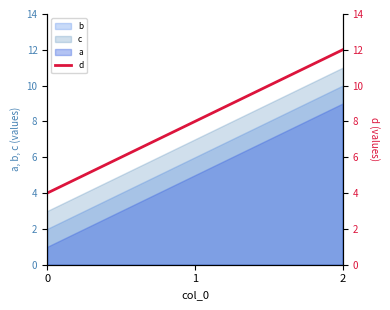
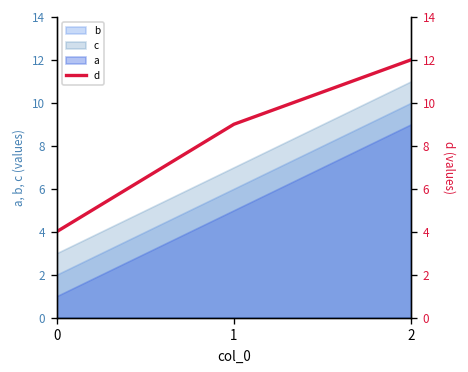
d, 1: 8 -> 9
